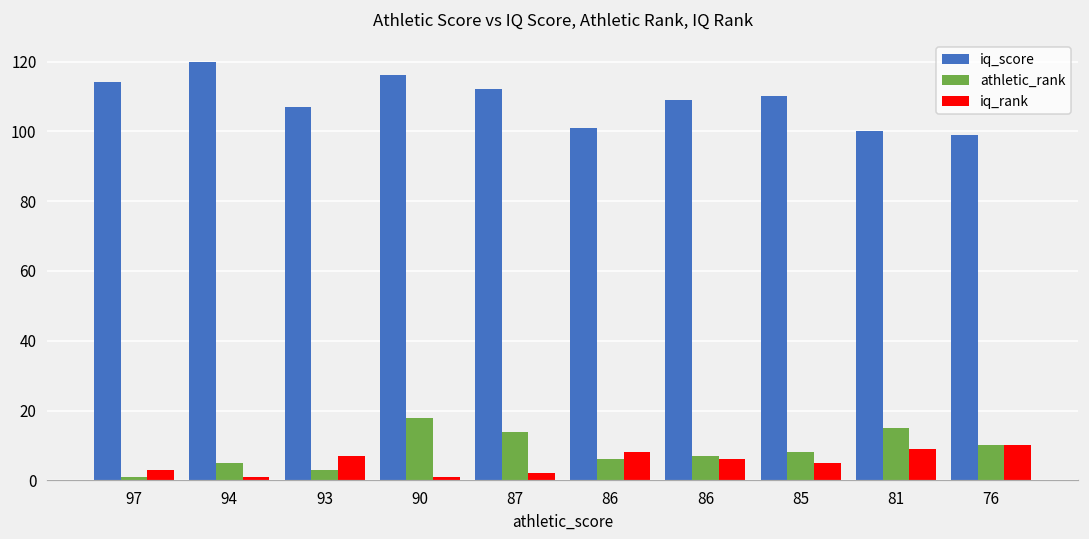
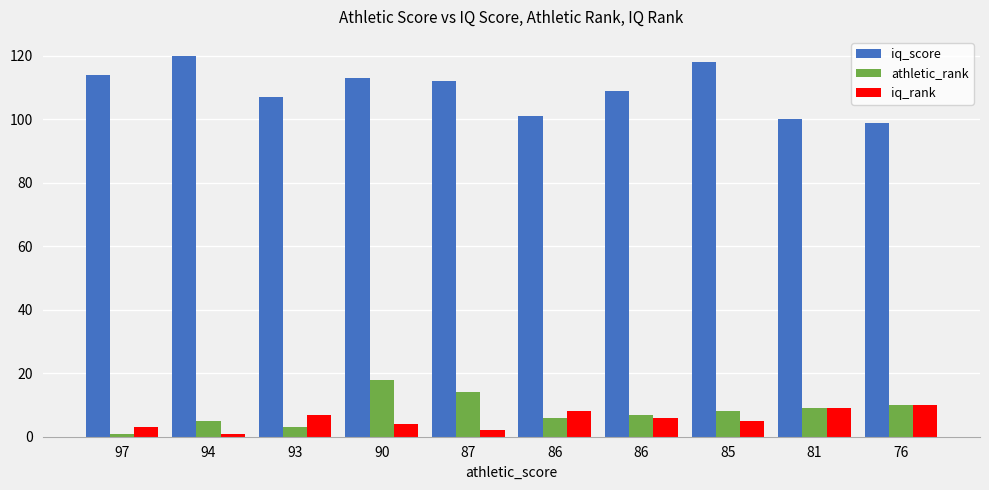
iq_score, 90: 116 -> 113
iq_rank, 90: 1 -> 4
iq_score, 85: 110 -> 118
athletic_rank, 81: 15 -> 9
